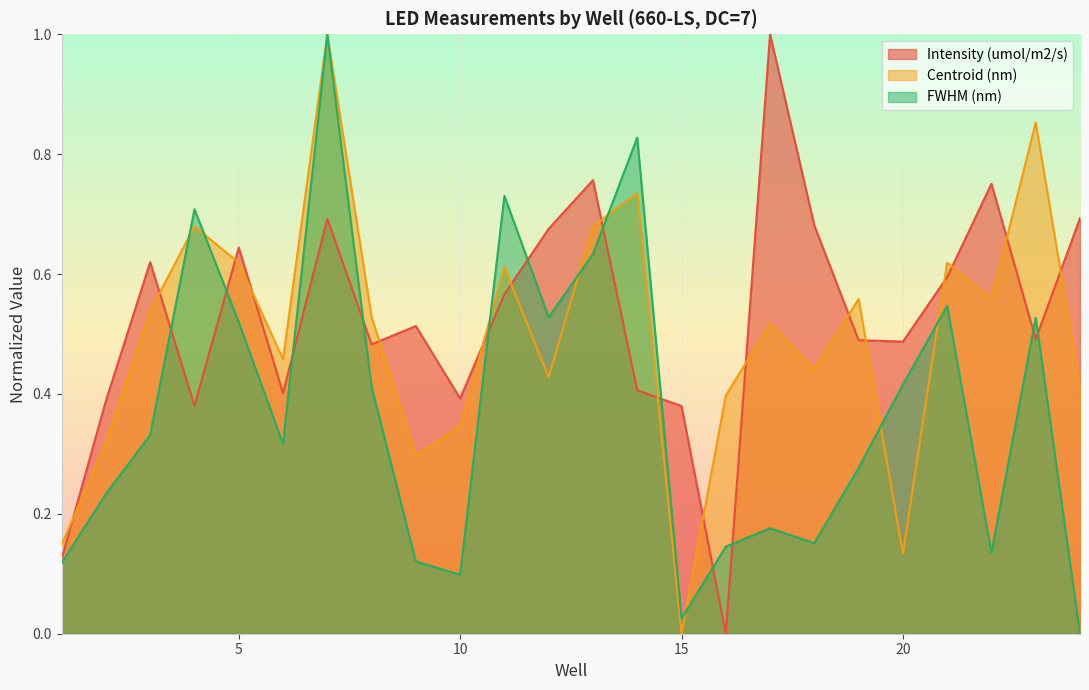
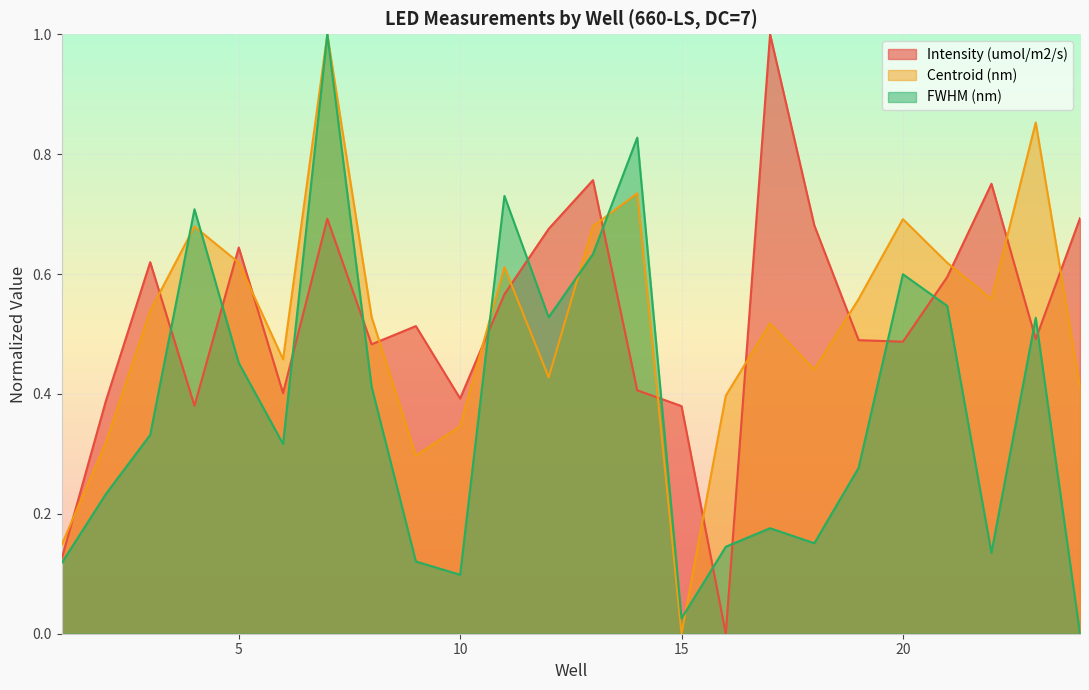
FWHM (nm), 5: 0.52 -> 0.45
Centroid (nm), 20: 0.13 -> 0.69
FWHM (nm), 20: 0.42 -> 0.60
